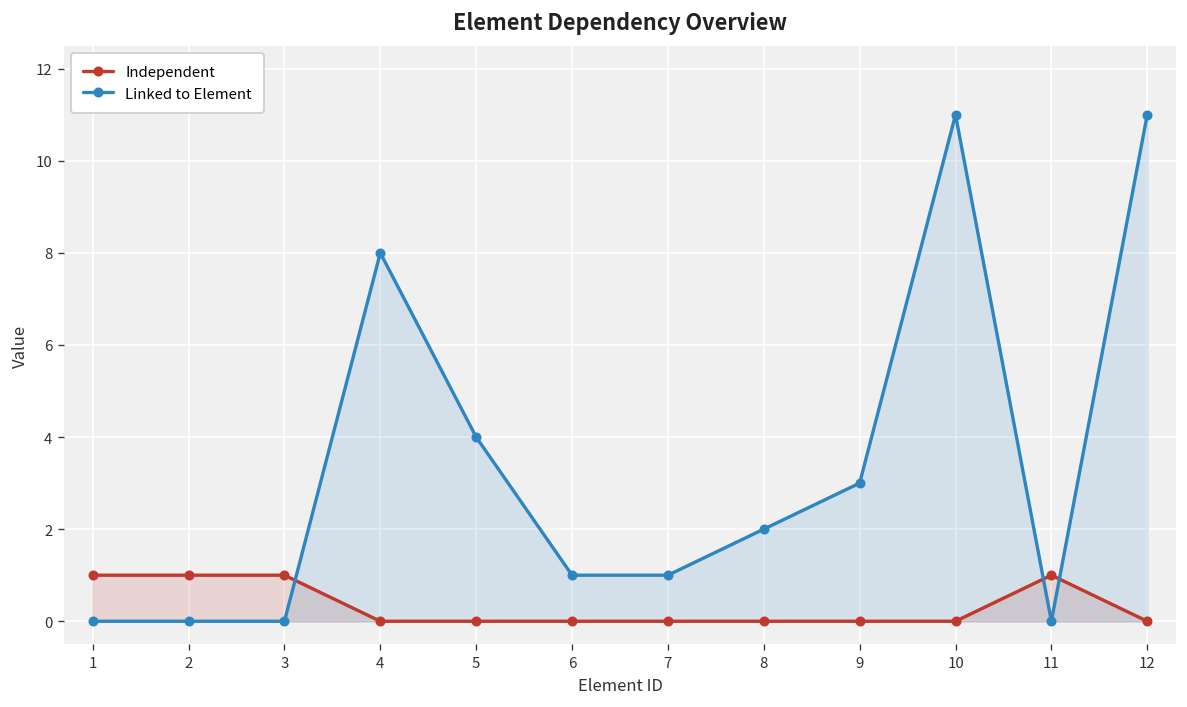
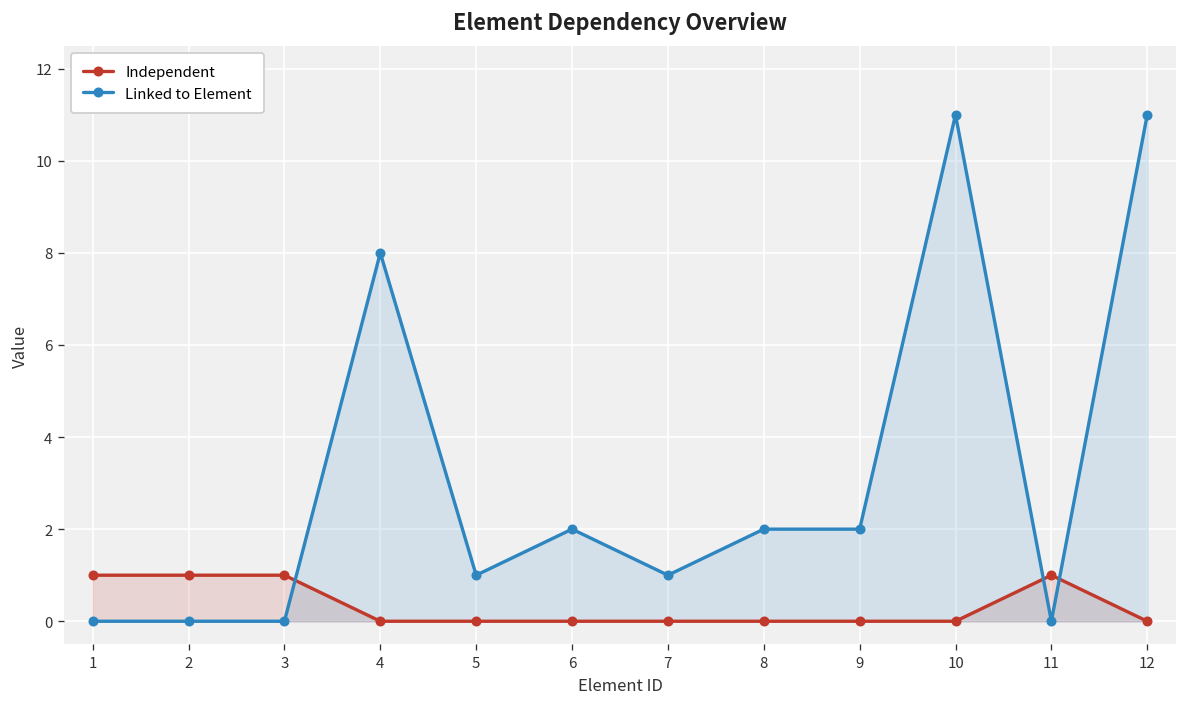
Linked to Element, 5: 4 -> 1
Linked to Element, 6: 1 -> 2
Linked to Element, 9: 3 -> 2
